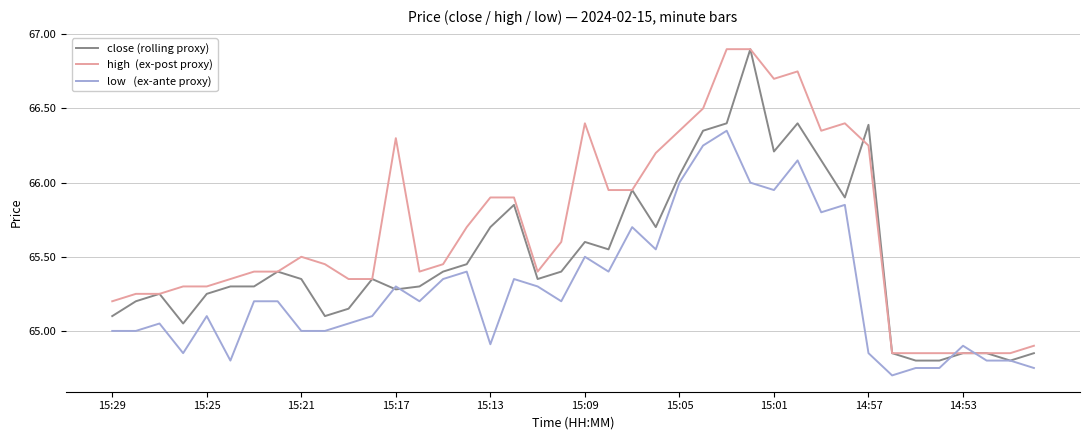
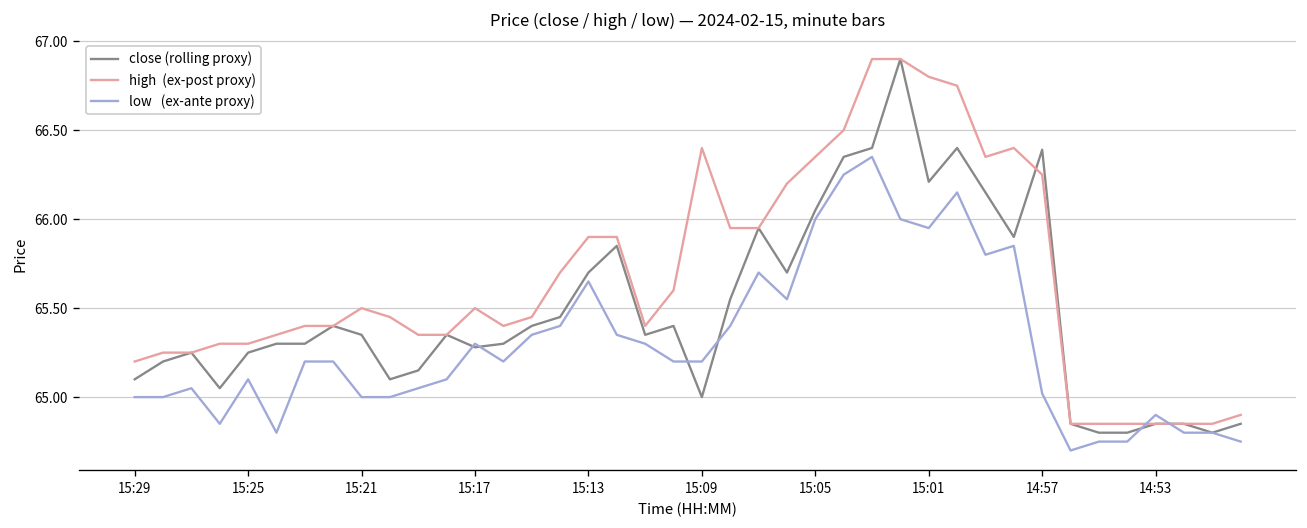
high (ex-post proxy), 15:17: 66.3 -> 65.5
low (ex-ante proxy), 15:13: 64.91 -> 65.65
close (rolling proxy), 15:09: 65.6 -> 65.0
low (ex-ante proxy), 15:09: 65.5 -> 65.2
high (ex-post proxy), 15:01: 66.7 -> 66.8
low (ex-ante proxy), 14:57: 64.85 -> 65.02
